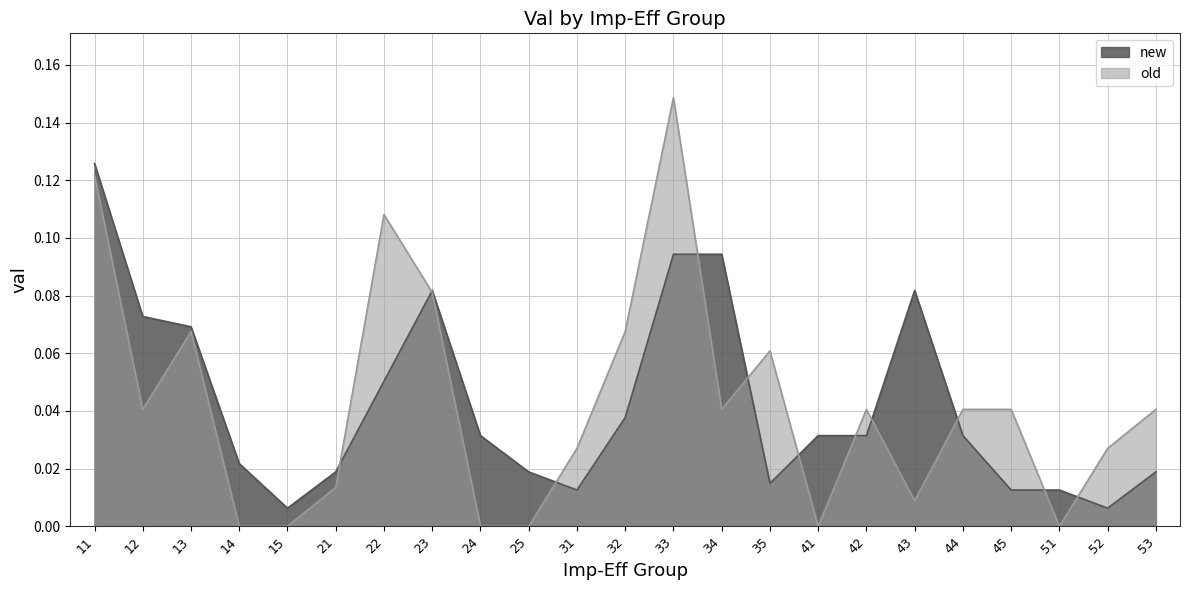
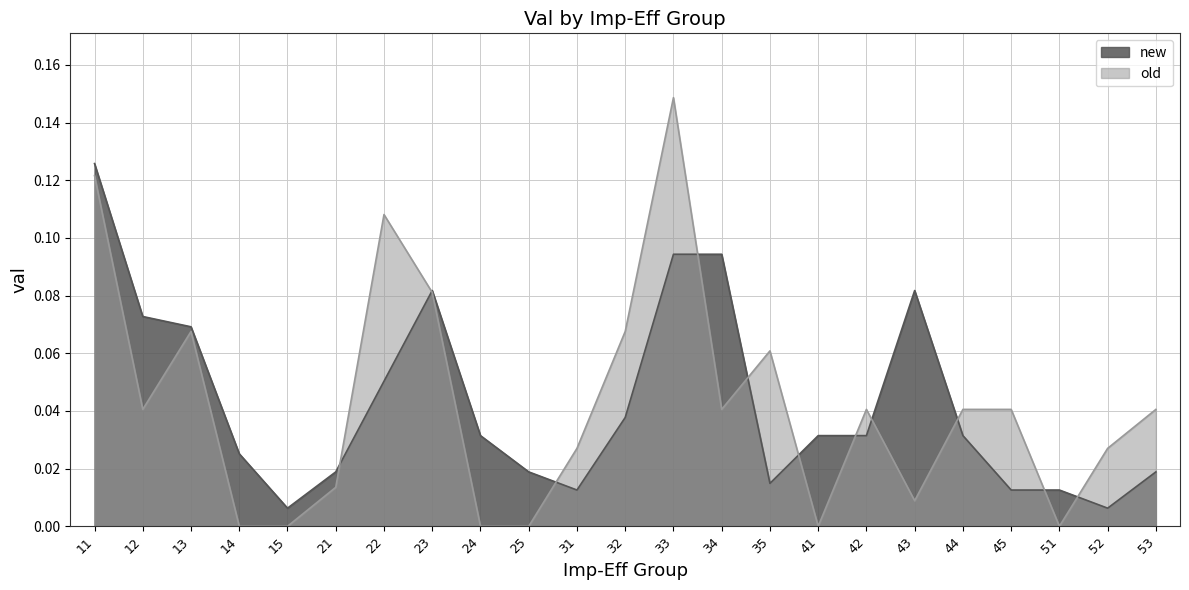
new, 14: 0.022 -> 0.025
